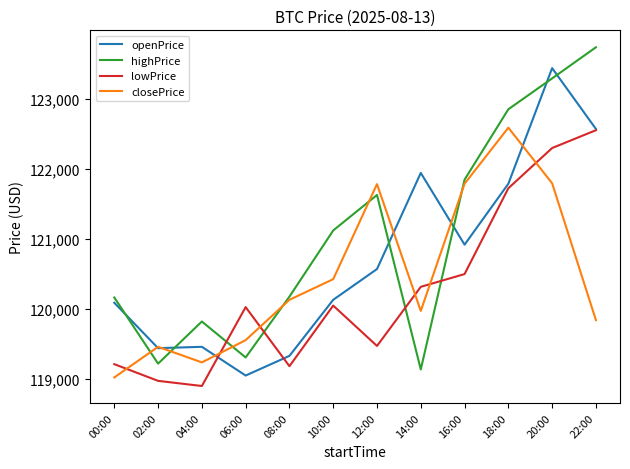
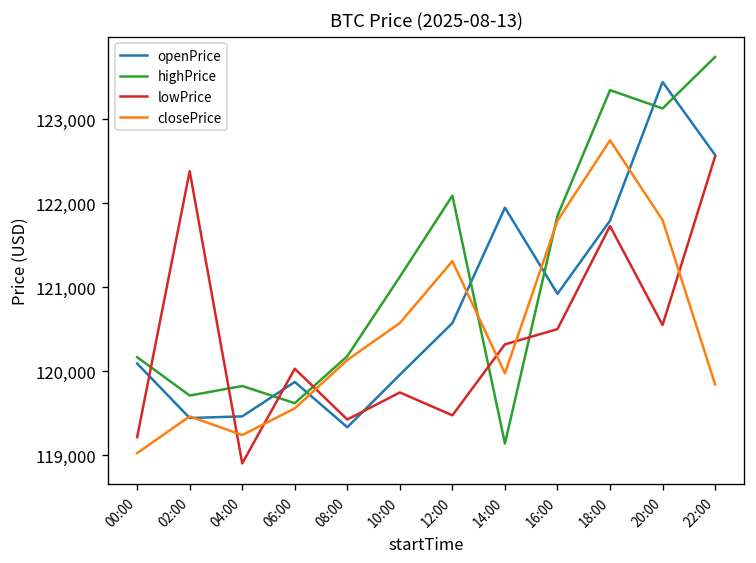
highPrice, 02:00: 119,200 -> 119,700
lowPrice, 02:00: 119,000 -> 122,400
openPrice, 06:00: 119,100 -> 119,900
highPrice, 06:00: 119,300 -> 119,600
lowPrice, 08:00: 119,200 -> 119,400
openPrice, 10:00: 120,100 -> 120,000
lowPrice, 10:00: 120,100 -> 119,700
closePrice, 10:00: 120,400 -> 120,600
highPrice, 12:00: 121,600 -> 122,100
closePrice, 12:00: 121,800 -> 121,300
highPrice, 18:00: 122,900 -> 123,300
closePrice, 18:00: 122,600 -> 122,700
highPrice, 20:00: 123,300 -> 123,100
lowPrice, 20:00: 122,300 -> 120,500
